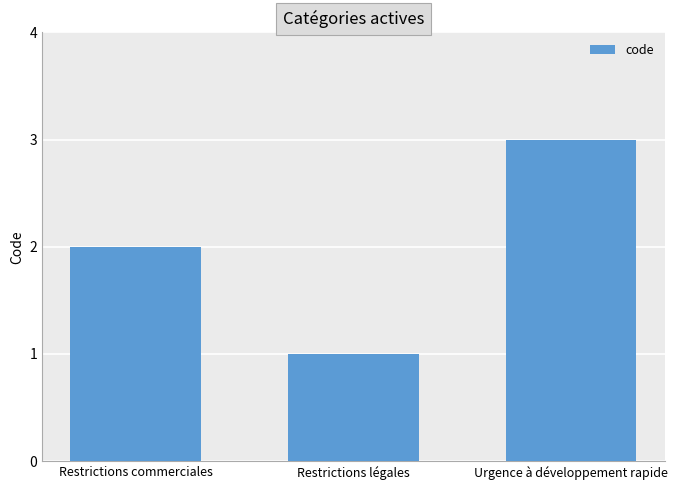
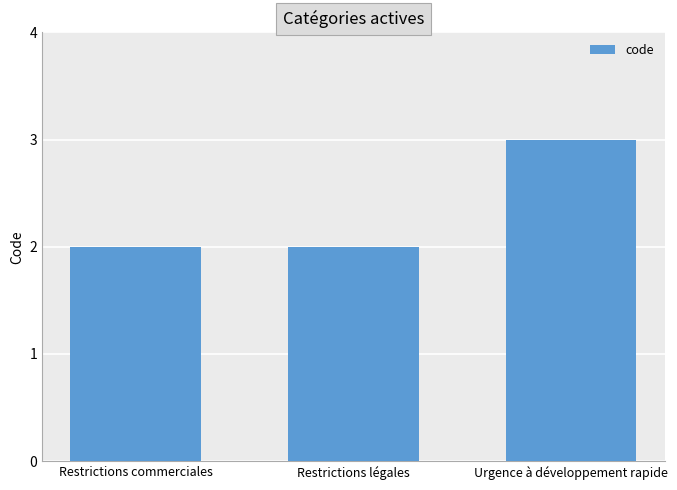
Restrictions légales: 1 -> 2
